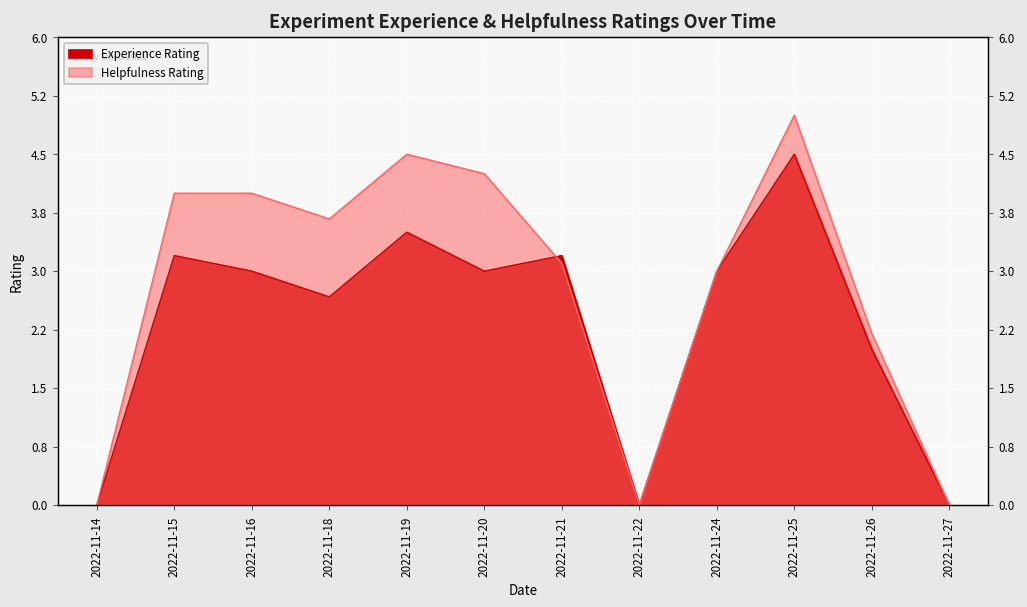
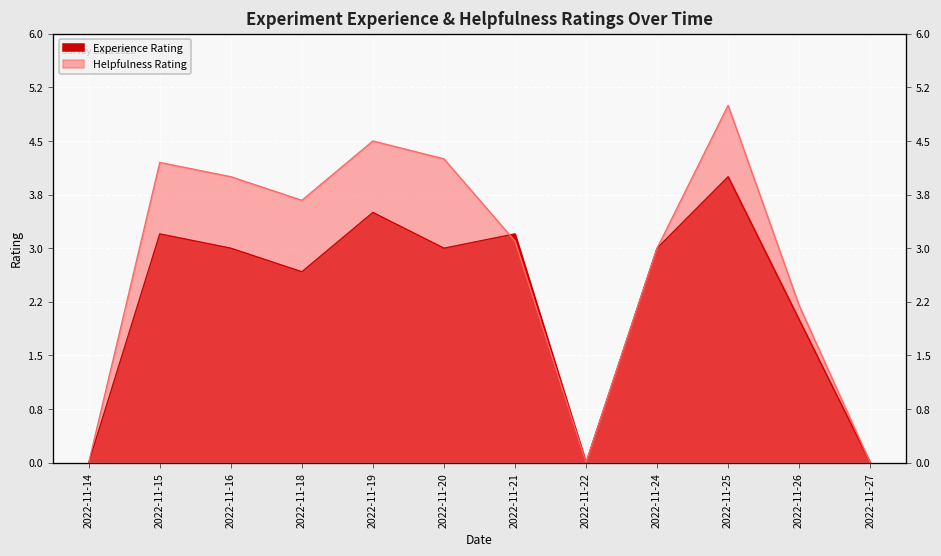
Helpfulness Rating, 2022-11-15: 4.0 -> 4.2
Experience Rating, 2022-11-25: 4.5 -> 4.0
